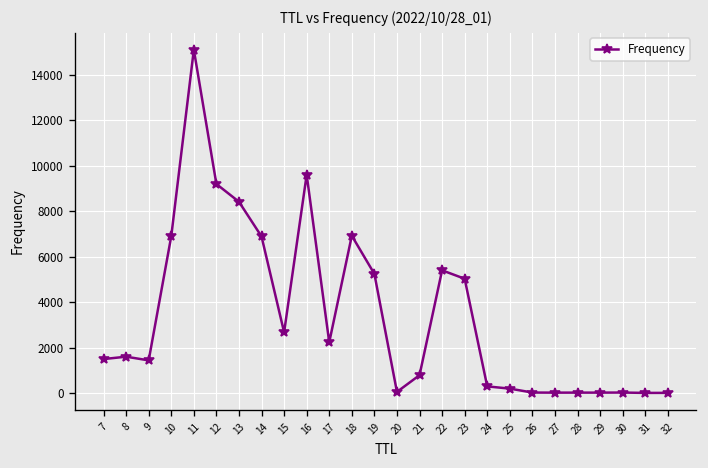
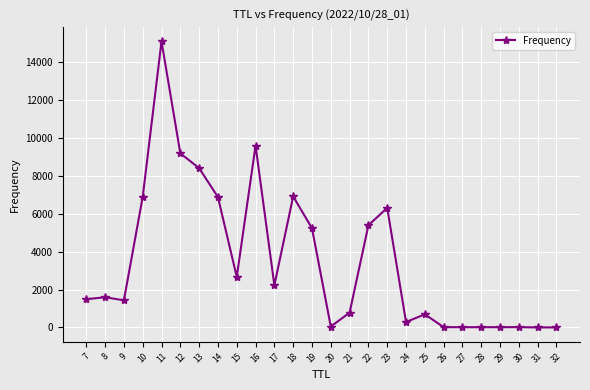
23: 5000 -> 6300
25: 200 -> 700
